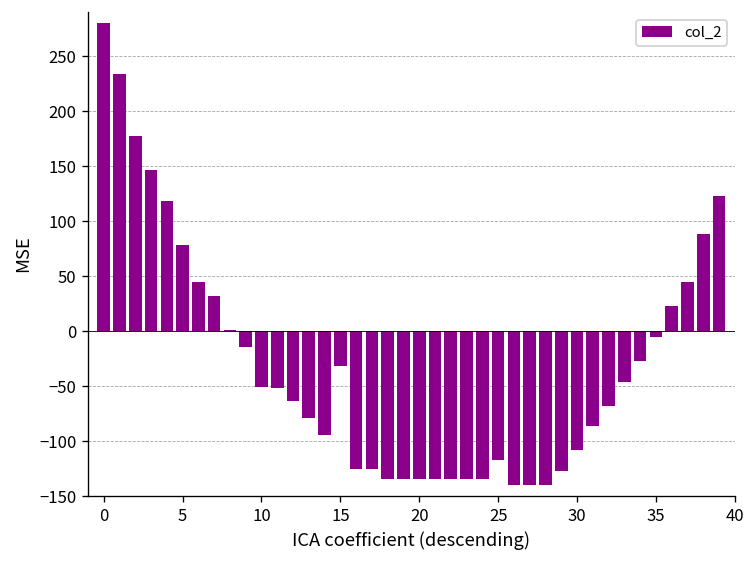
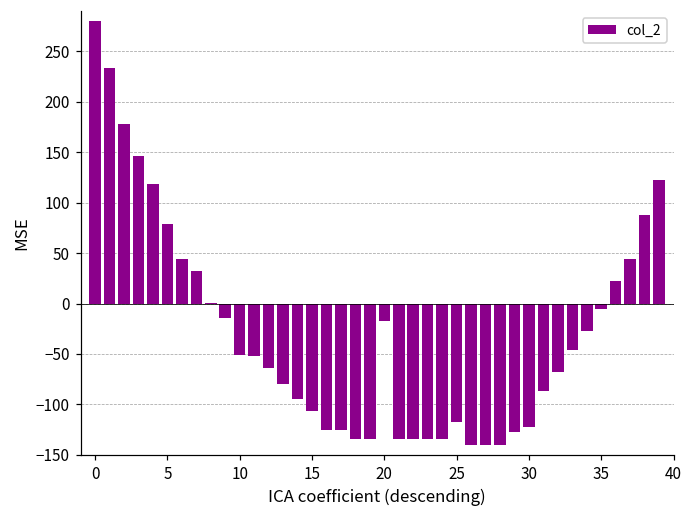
15: -30 -> -110
20: -130 -> -20
30: -110 -> -120
